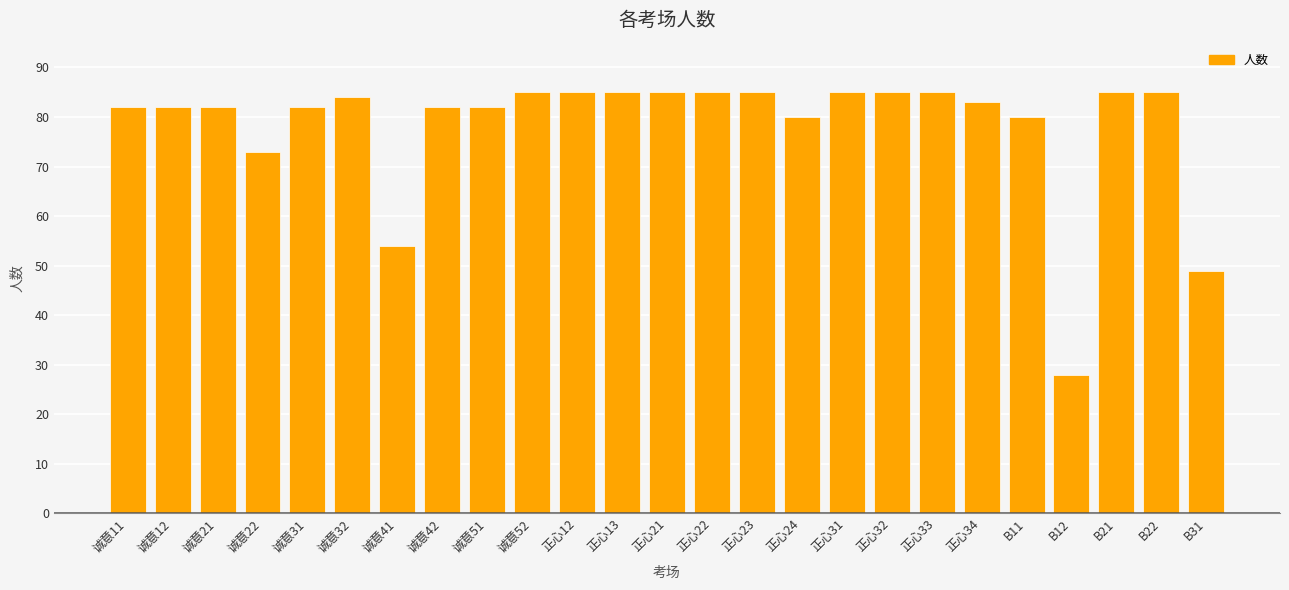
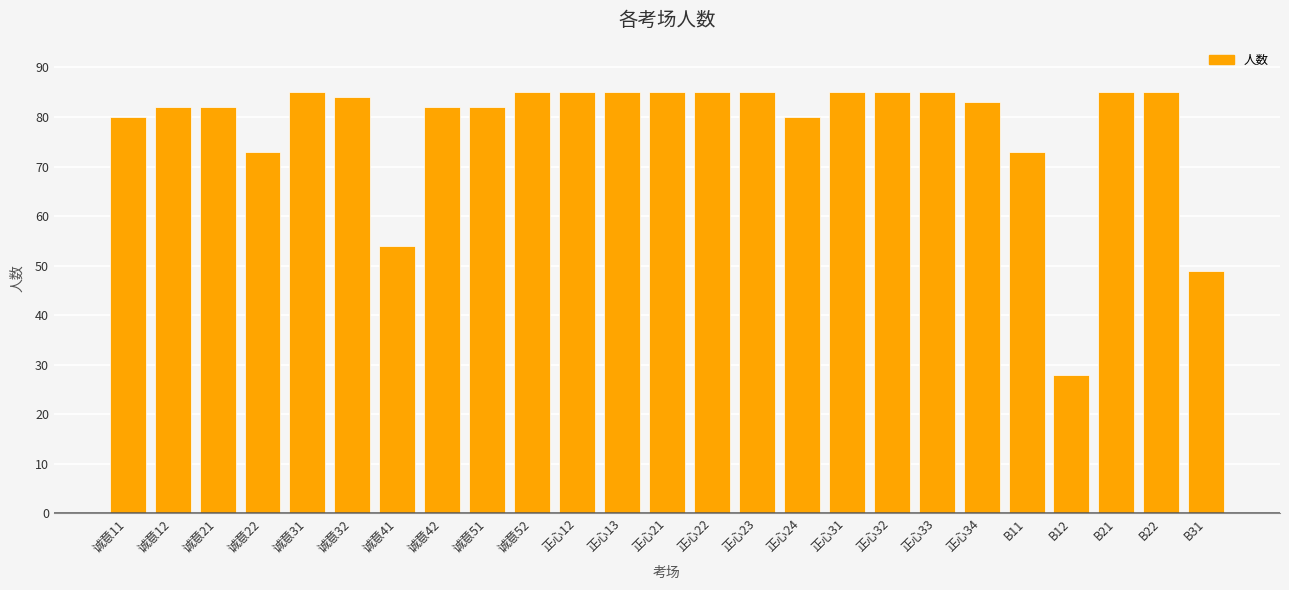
诚意11: 82 -> 80
诚意31: 82 -> 85
B11: 80 -> 73
